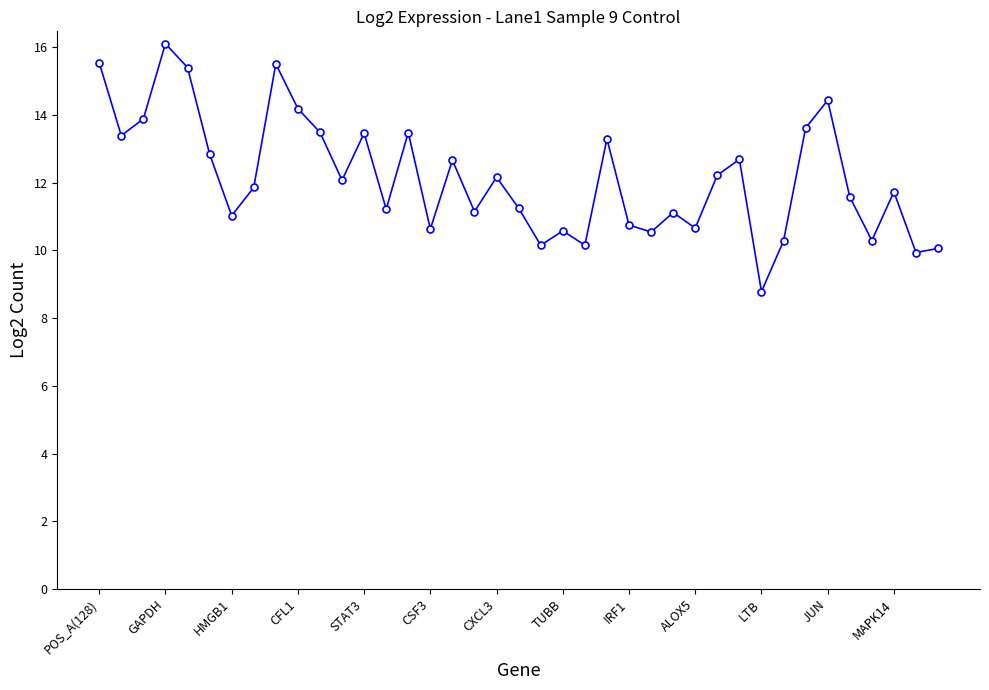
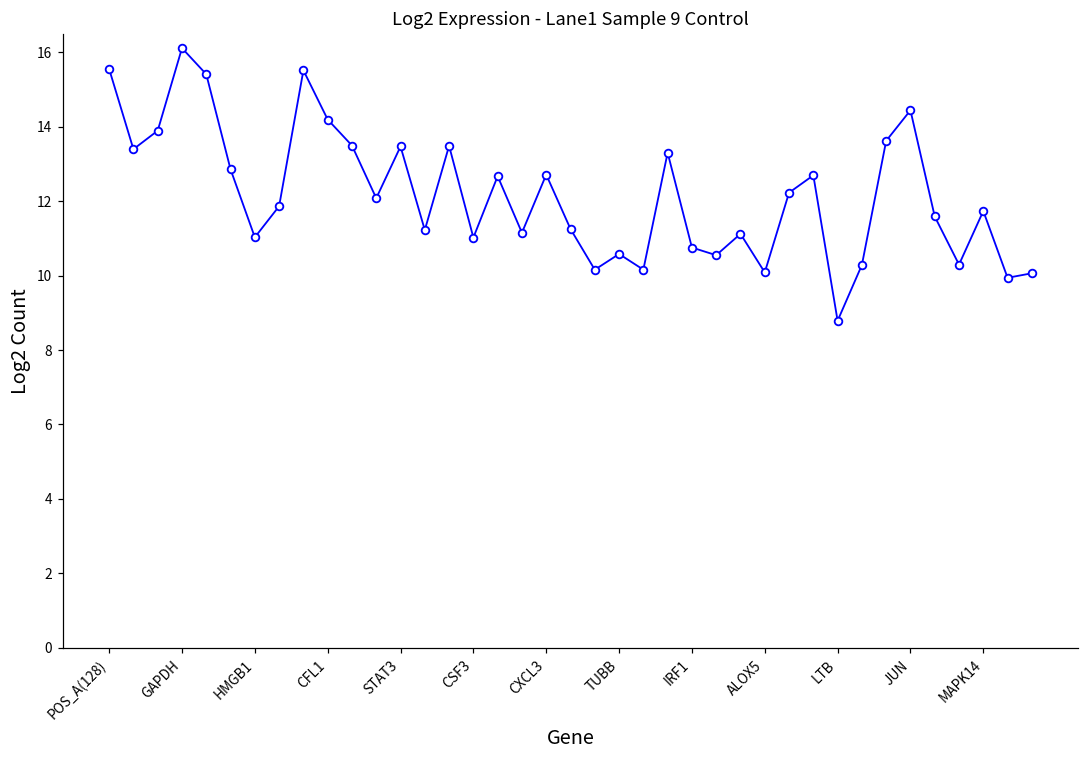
CSF3: 10.6 -> 11.0
CXCL3: 12.2 -> 12.7
ALOX5: 10.7 -> 10.1
